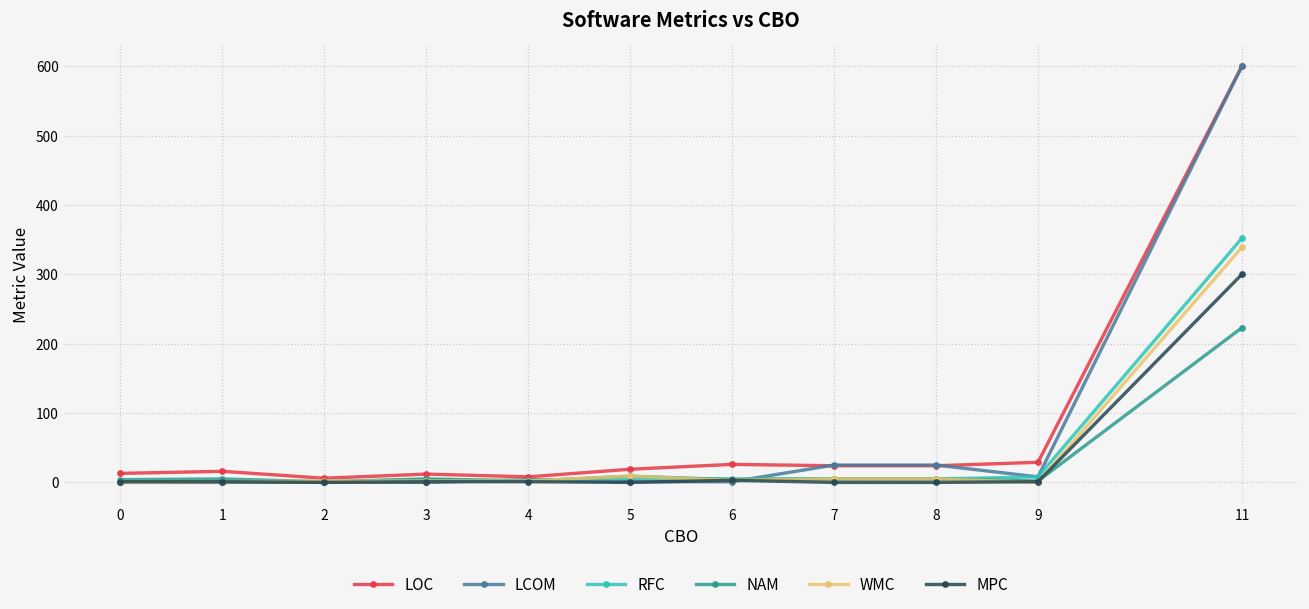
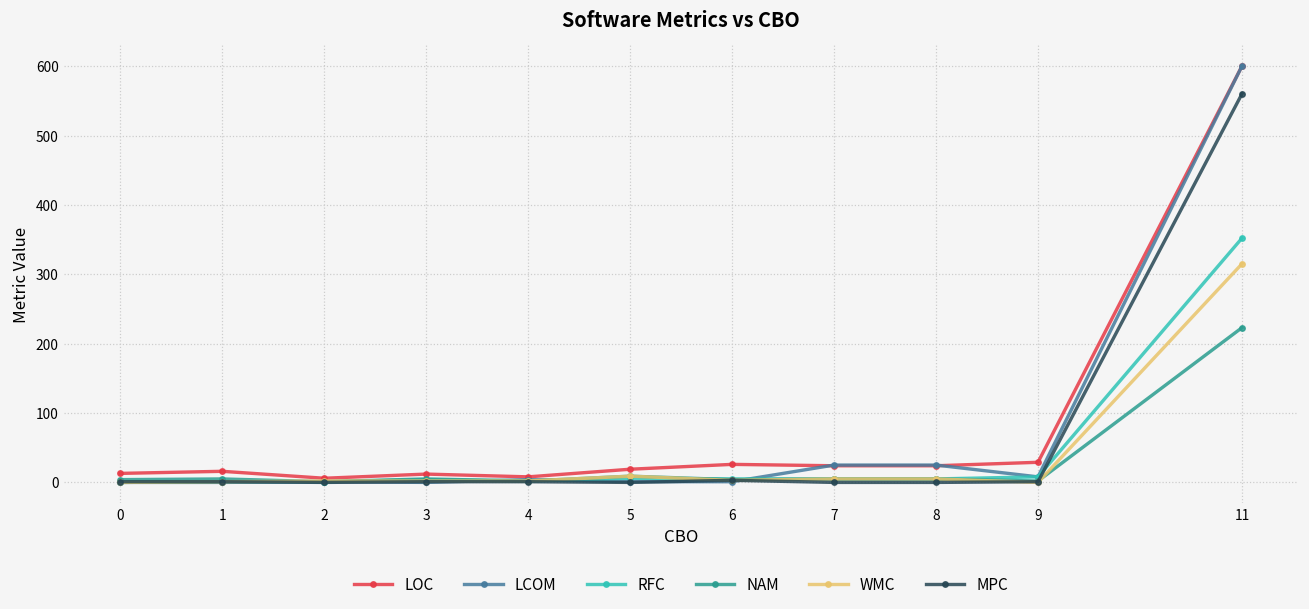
WMC, 11: 340 -> 320
MPC, 11: 300 -> 560
